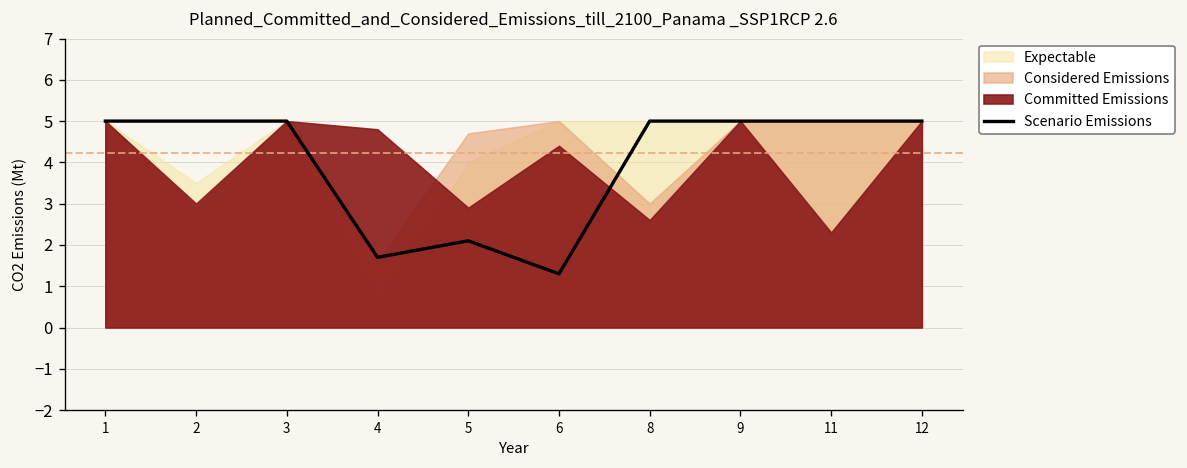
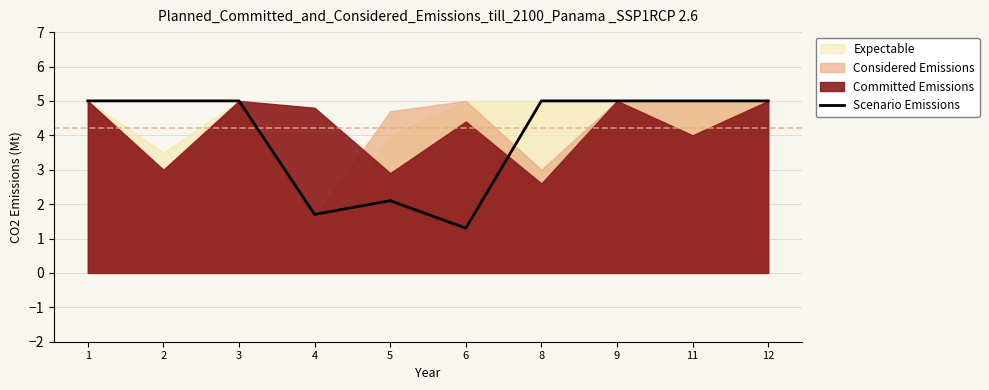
Committed Emissions, 11: 2.3 -> 4.0
